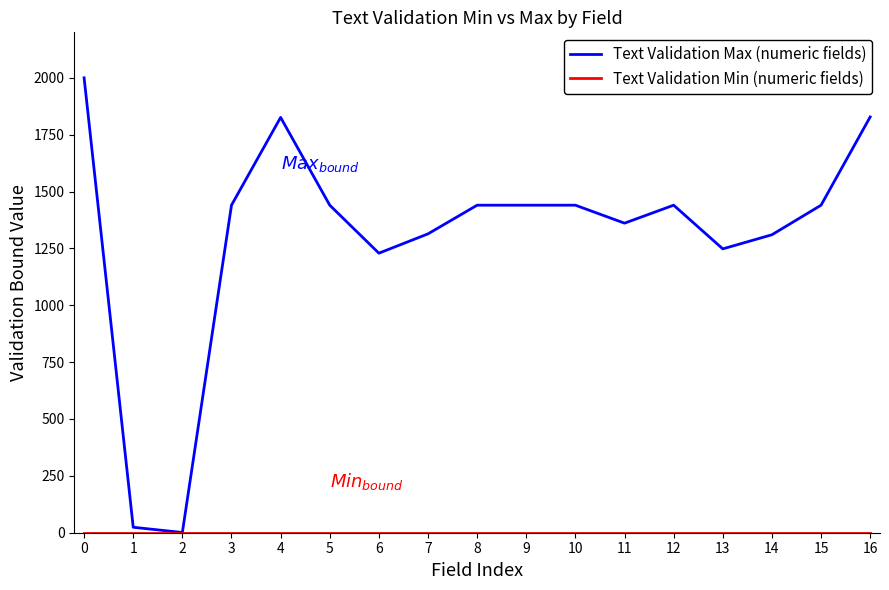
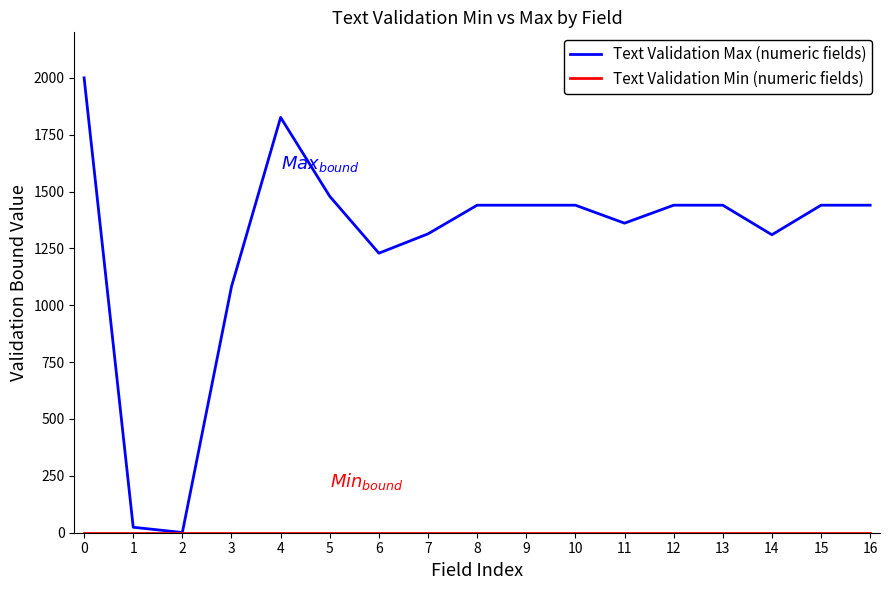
Text Validation Max (numeric fields), 3: 1440 -> 1080
Text Validation Max (numeric fields), 5: 1440 -> 1480
Text Validation Max (numeric fields), 13: 1250 -> 1440
Text Validation Max (numeric fields), 16: 1830 -> 1440
